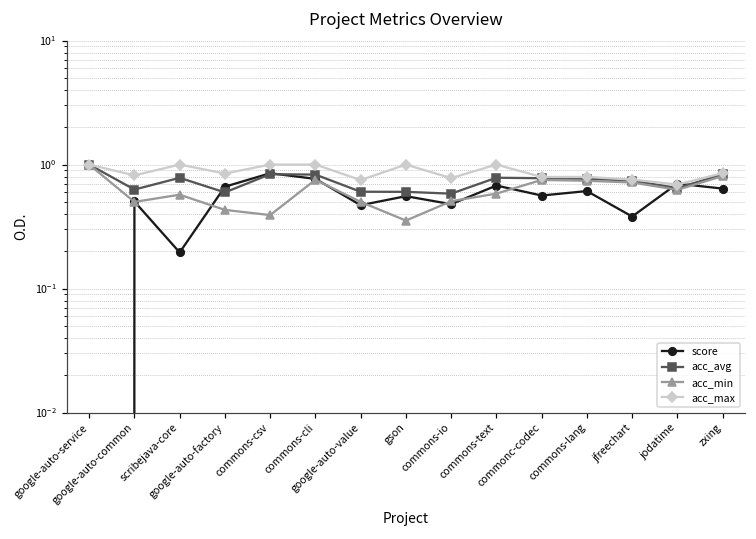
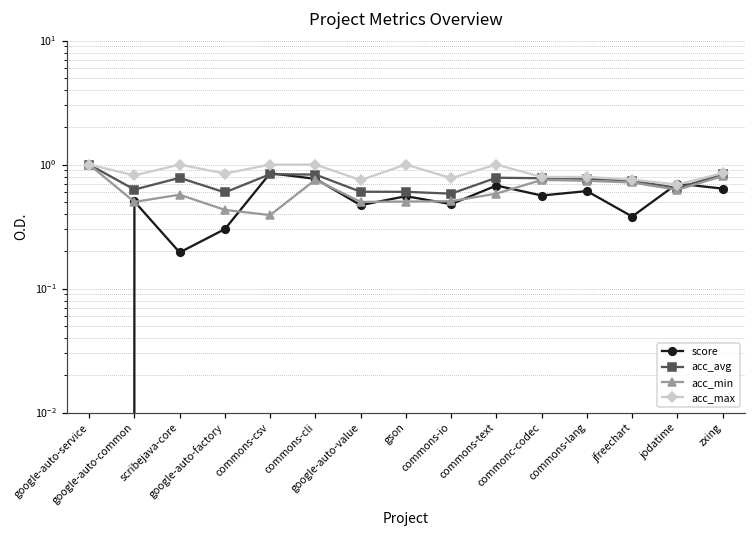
score, google-auto-factory: 0.7 -> 0.30
acc_min, gson: 0.35 -> 0.5
